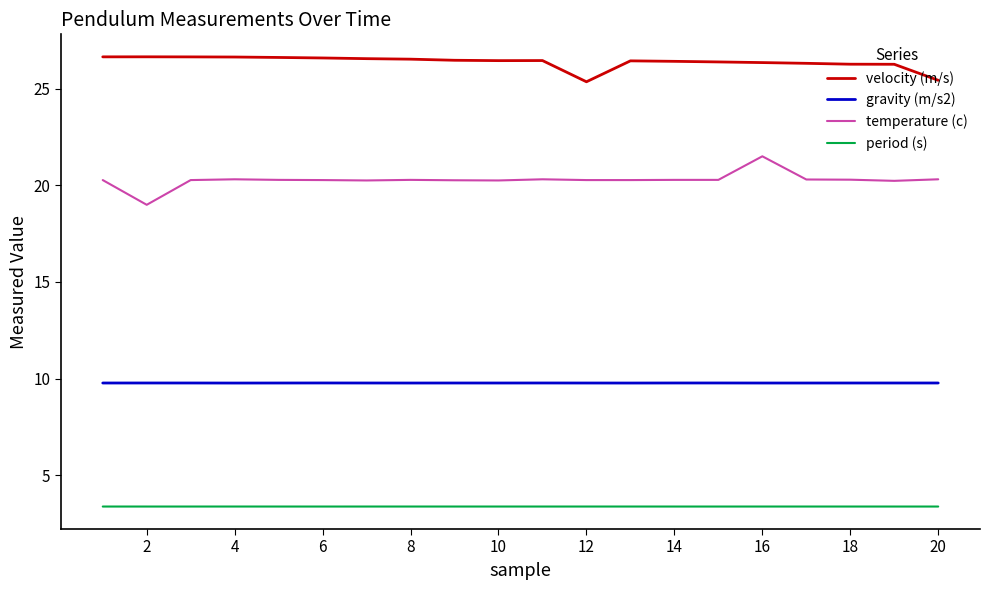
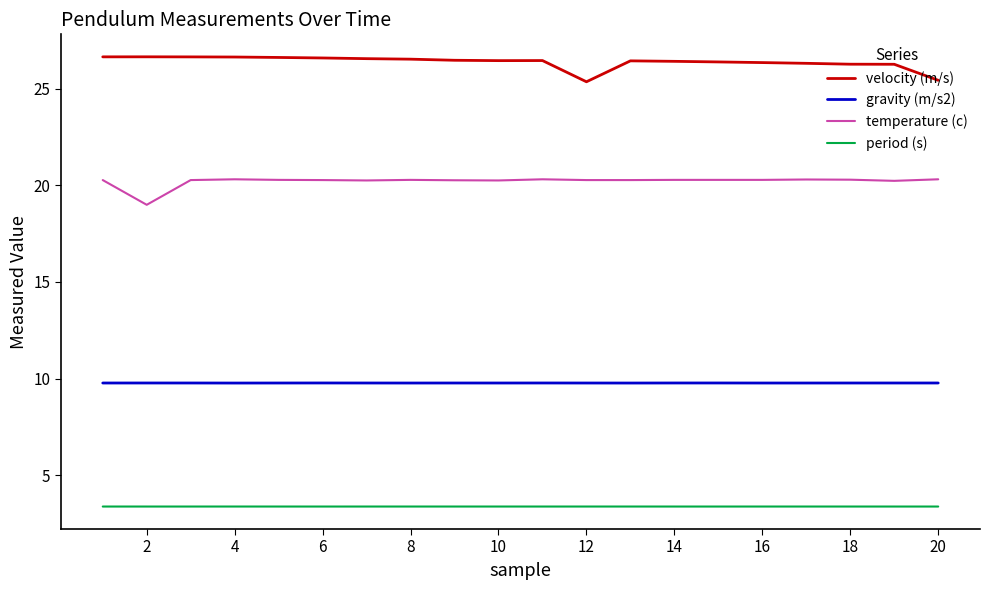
temperature (c), 16: 21.5 -> 20.3
